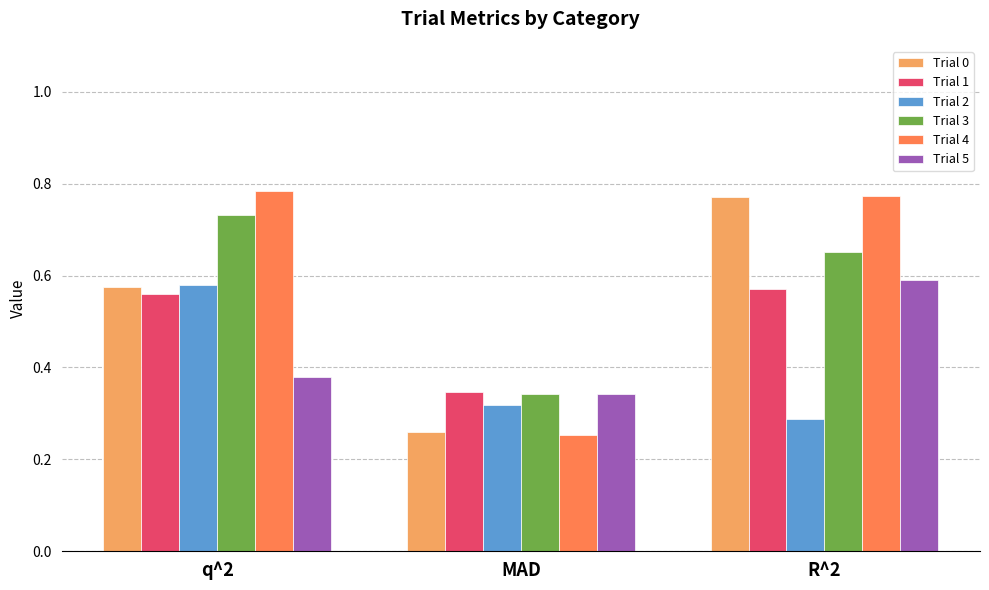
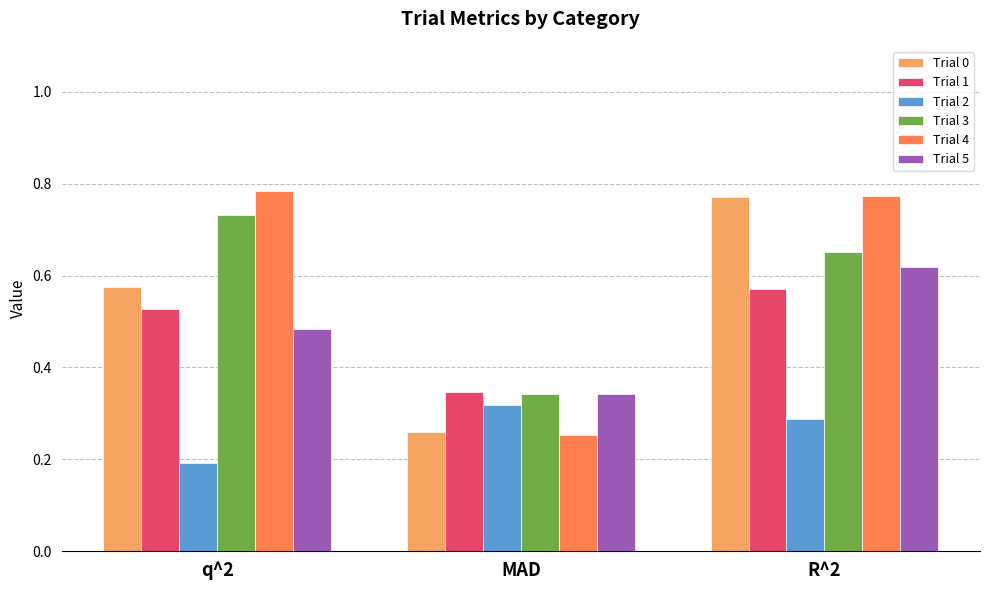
Trial 1, q^2: 0.56 -> 0.53
Trial 2, q^2: 0.58 -> 0.19
Trial 5, q^2: 0.38 -> 0.48
Trial 5, R^2: 0.59 -> 0.62
